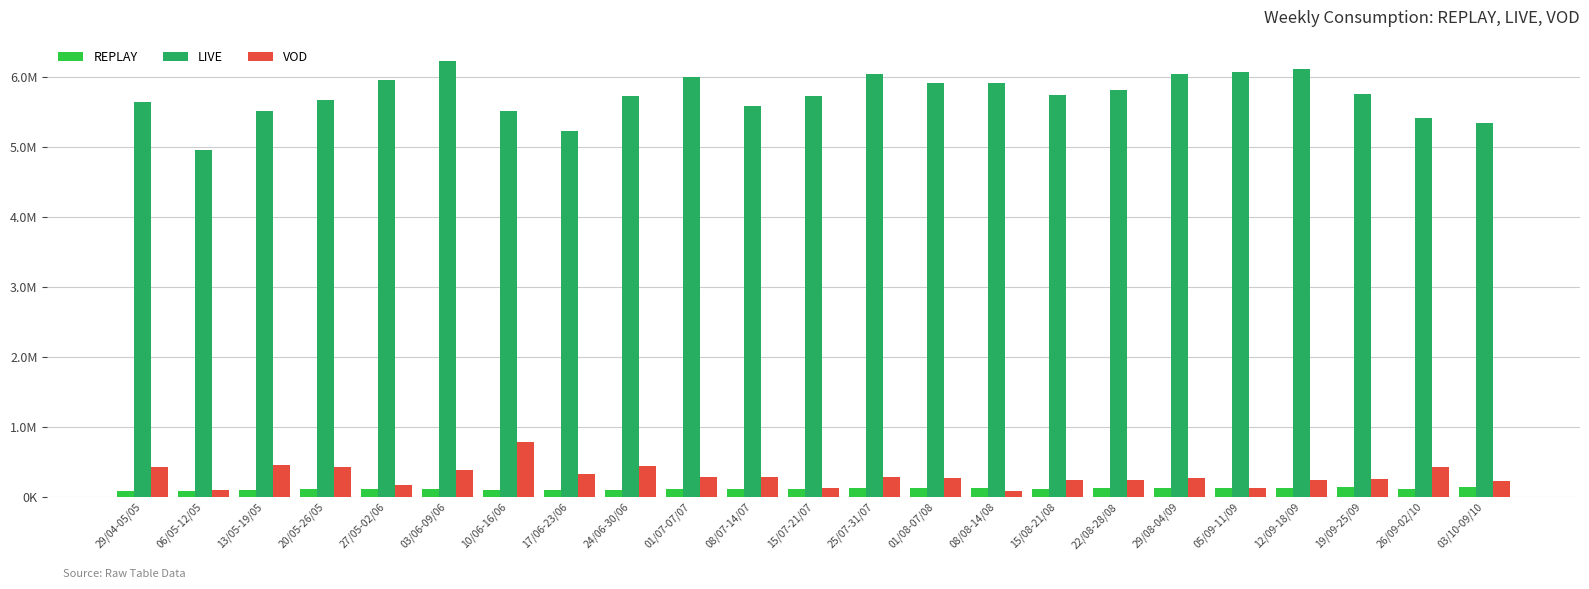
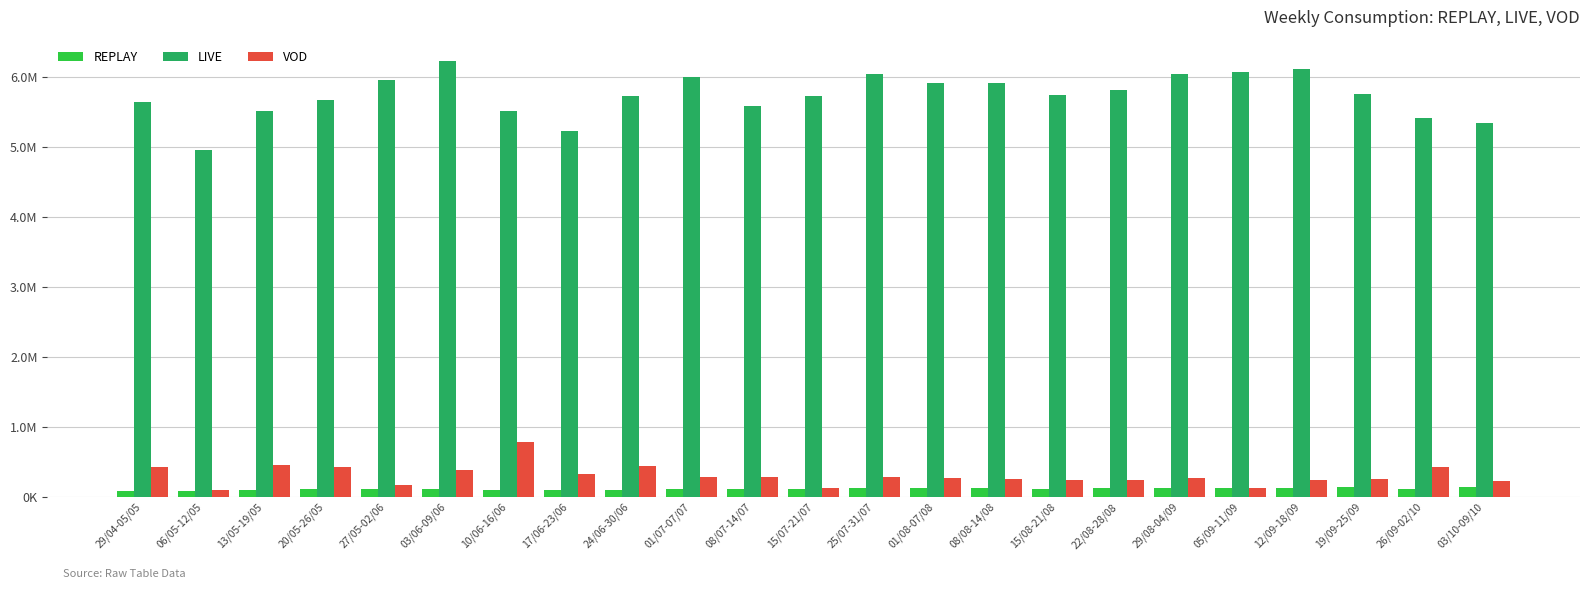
VOD, 08/08-14/08: 100000 -> 300000
